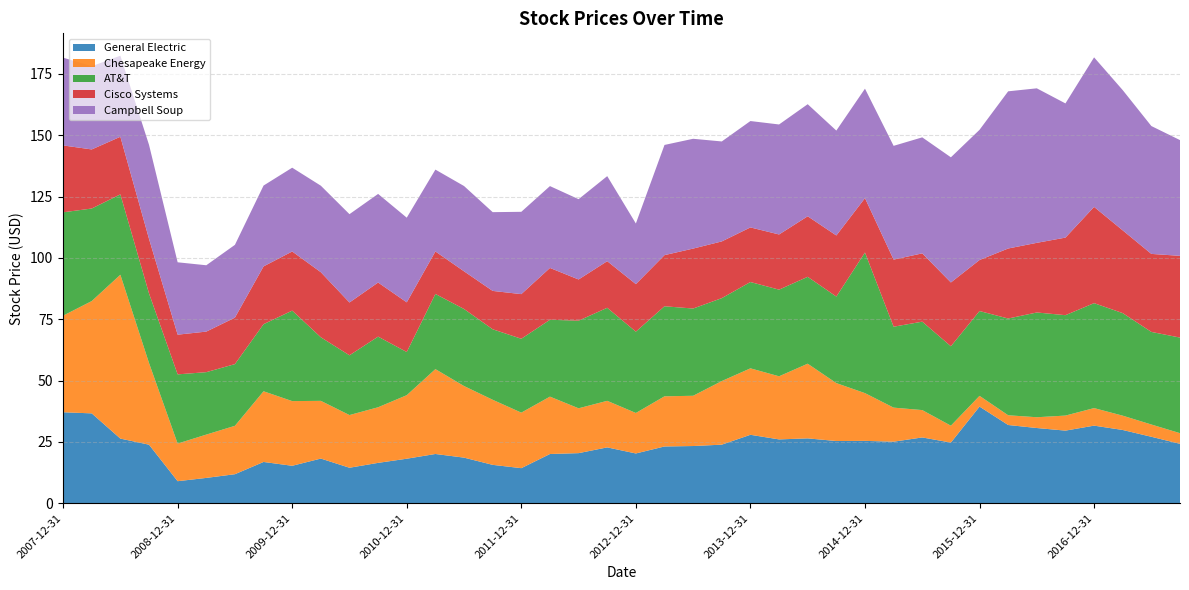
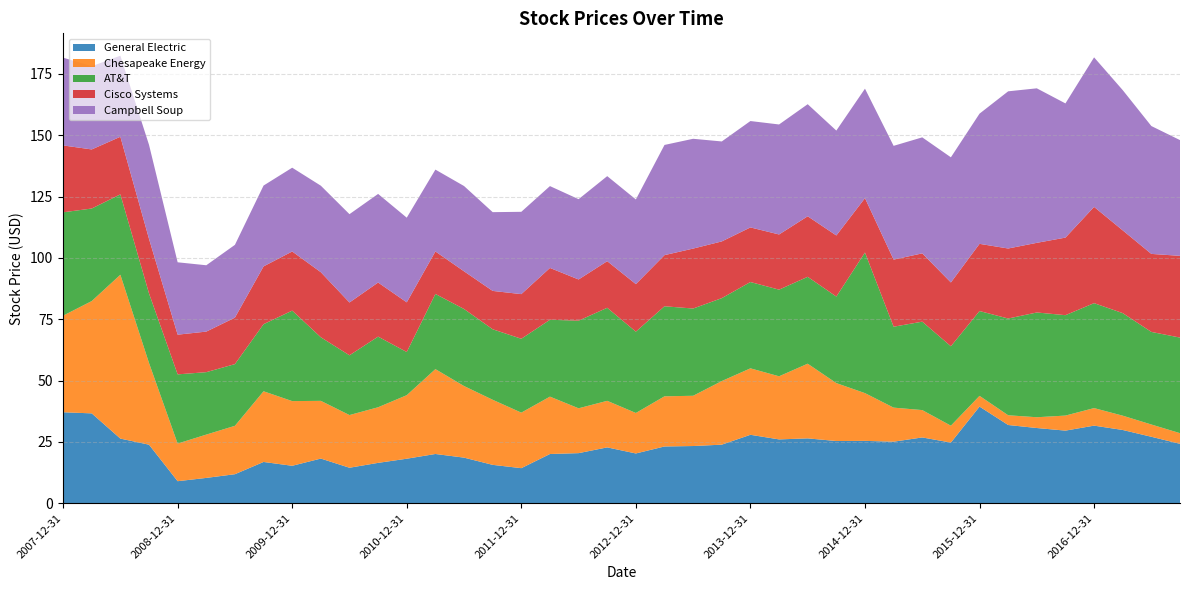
Campbell Soup, 2012-12-31: 25 -> 35
Cisco Systems, 2015-12-31: 21 -> 27
